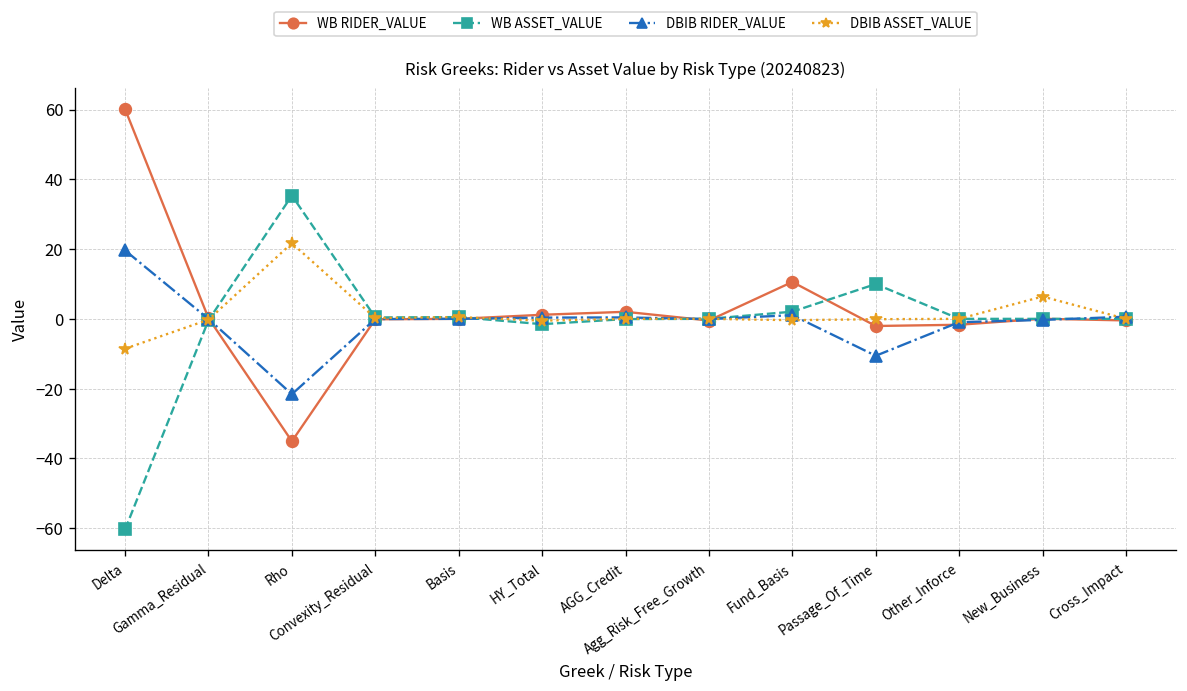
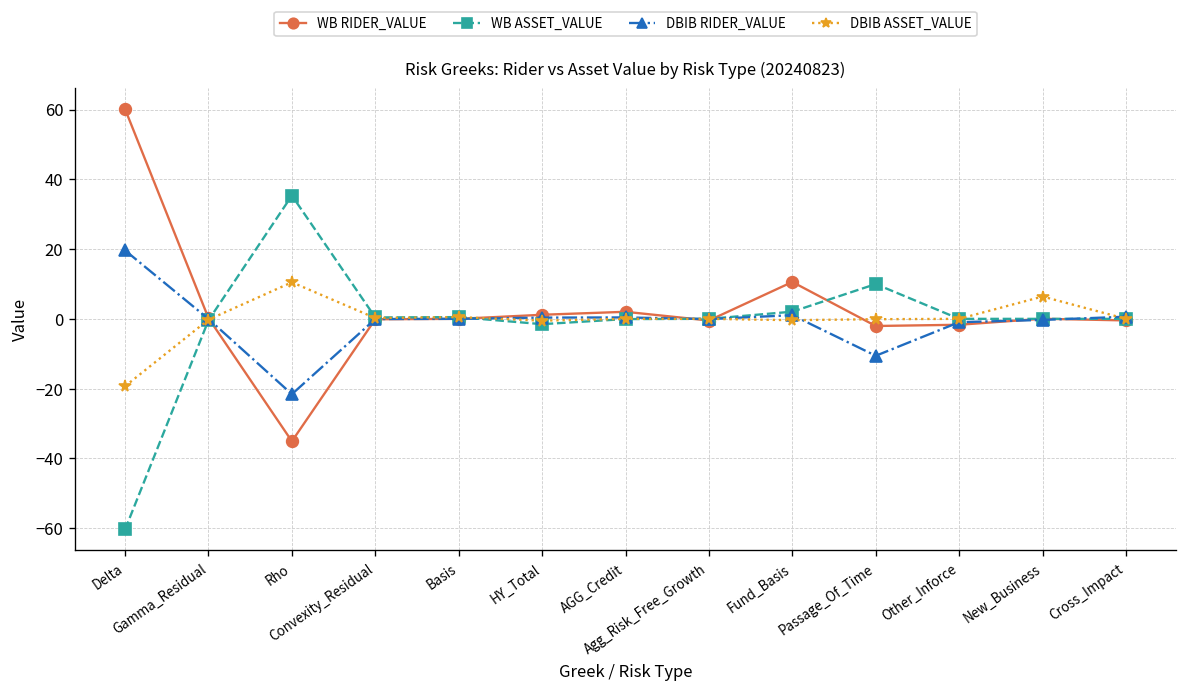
DBIB ASSET_VALUE, Delta: -9 -> -19
DBIB ASSET_VALUE, Rho: 22 -> 10
